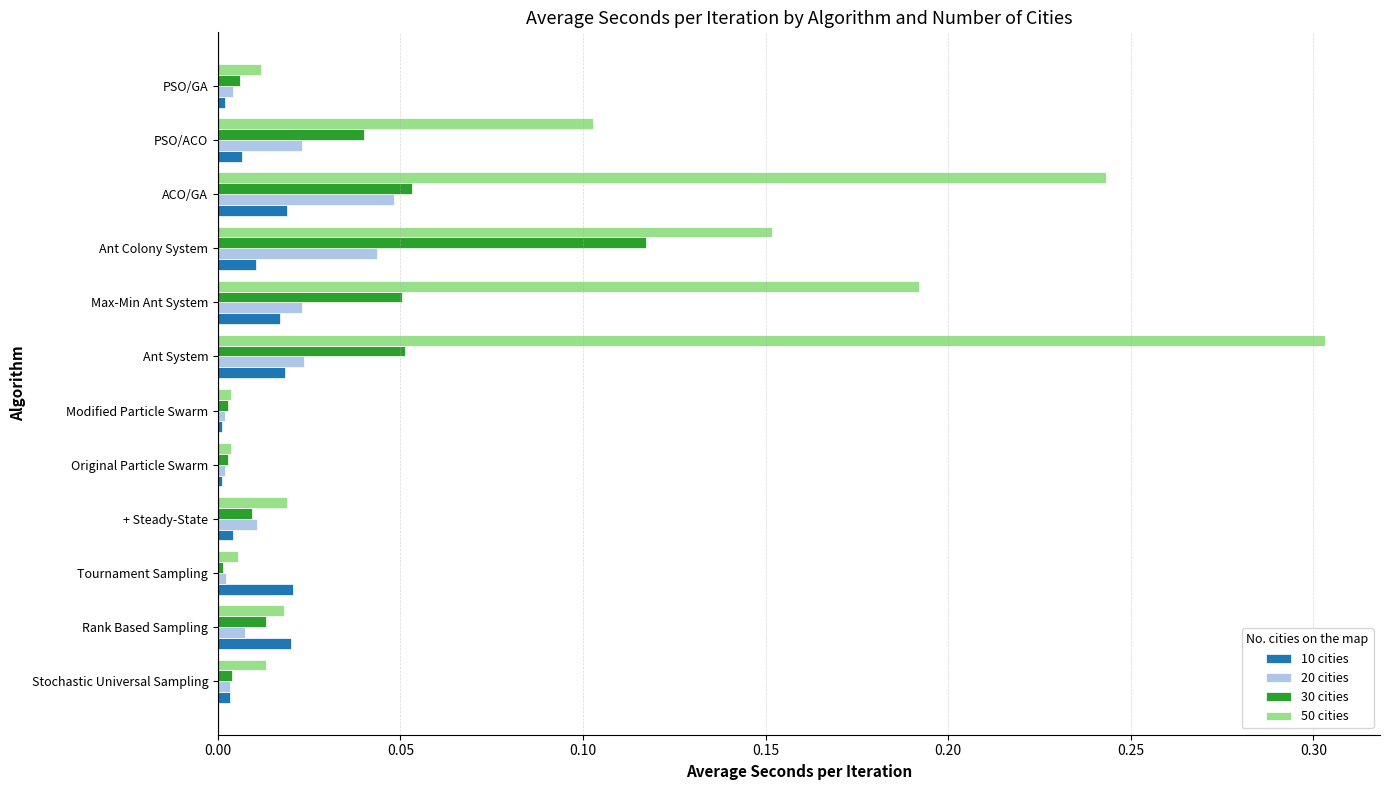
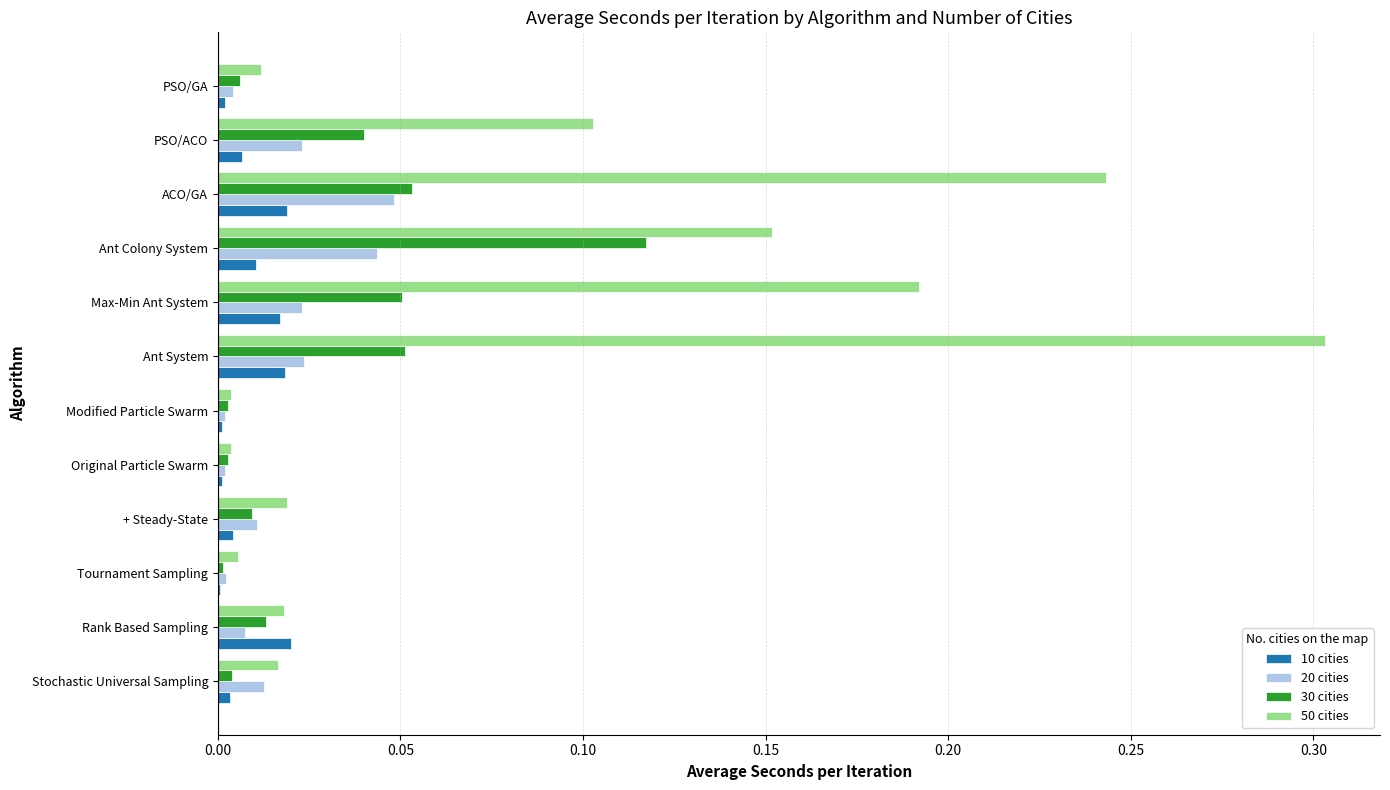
10 cities, Tournament Sampling: 0.021 -> 0.001
50 cities, Stochastic Universal Sampling: 0.013 -> 0.016
20 cities, Stochastic Universal Sampling: 0.003 -> 0.013
